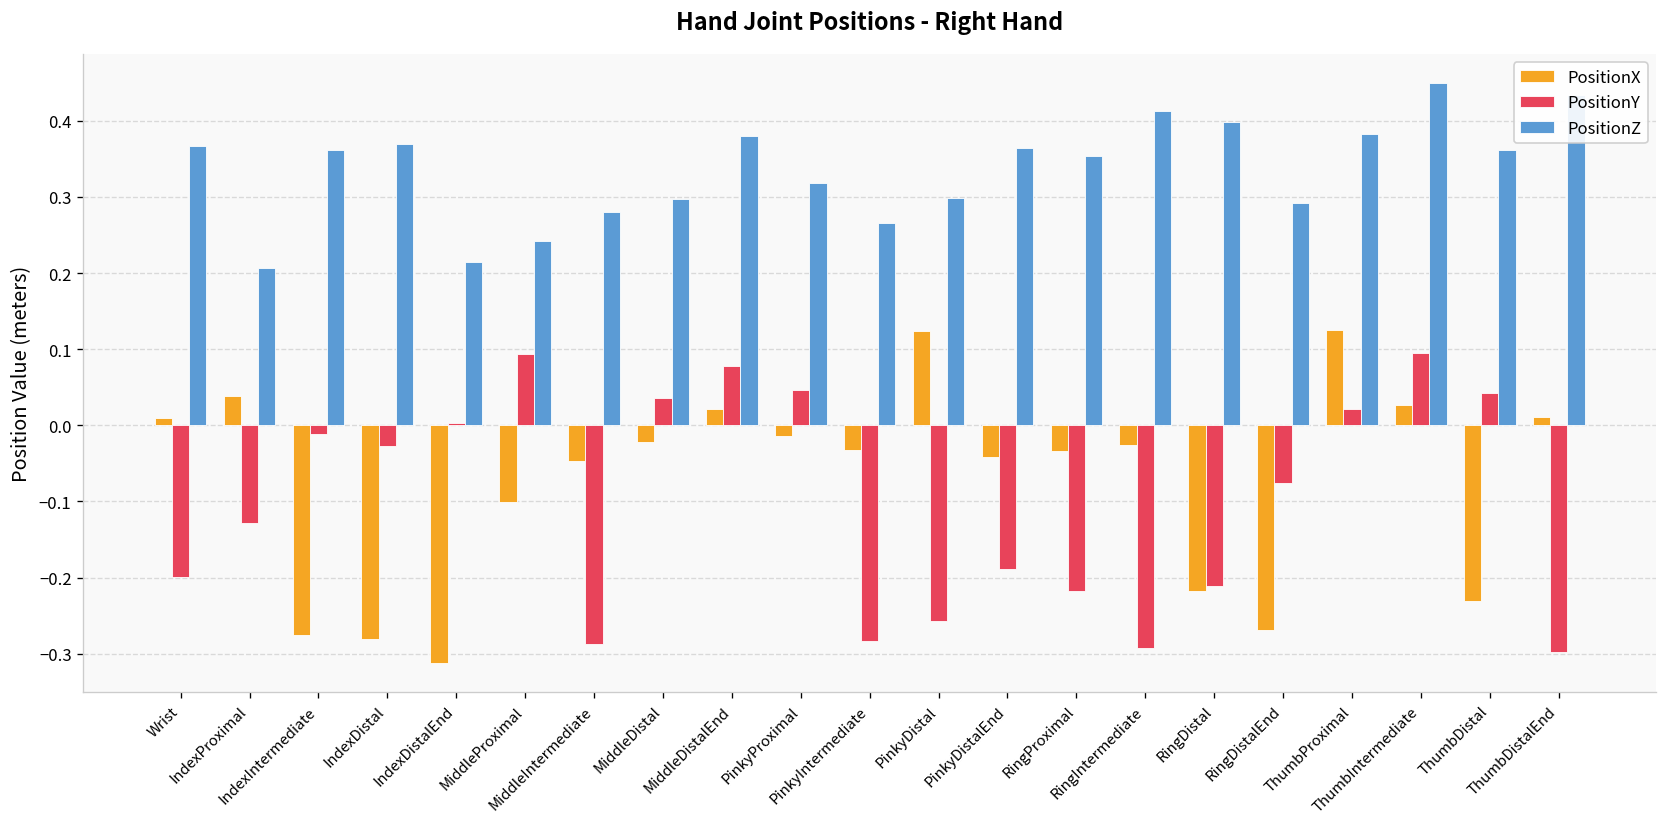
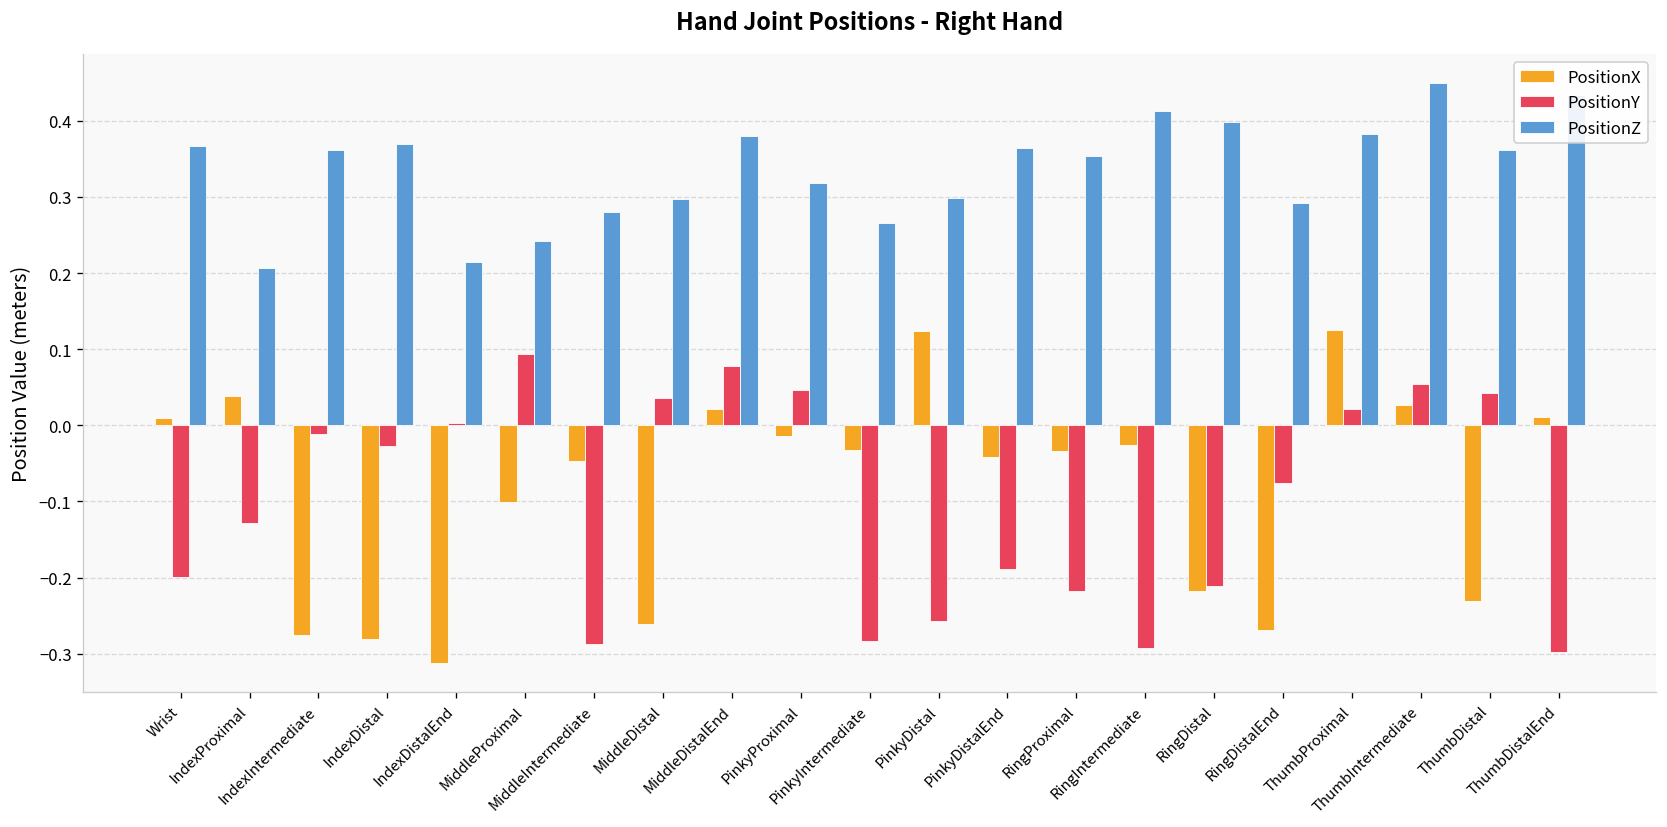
PositionX, MiddleDistal: -0.02 -> -0.26
PositionY, ThumbIntermediate: 0.10 -> 0.05
